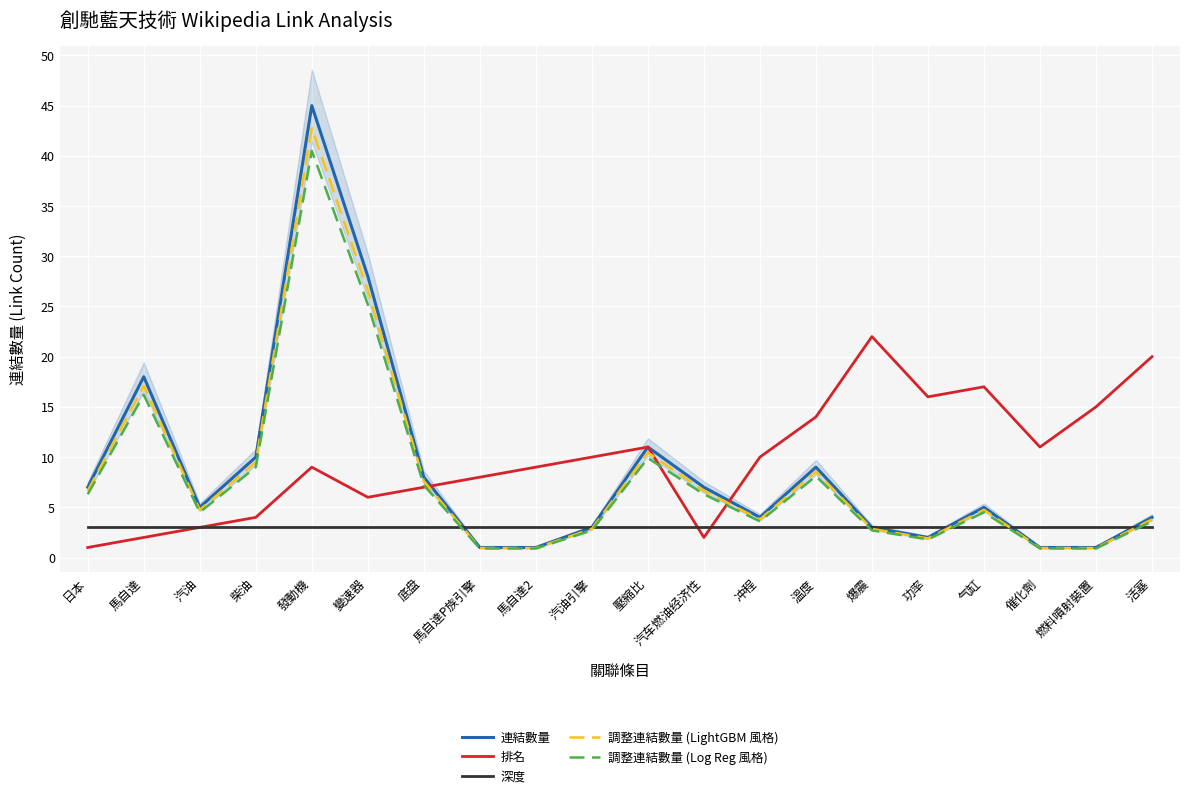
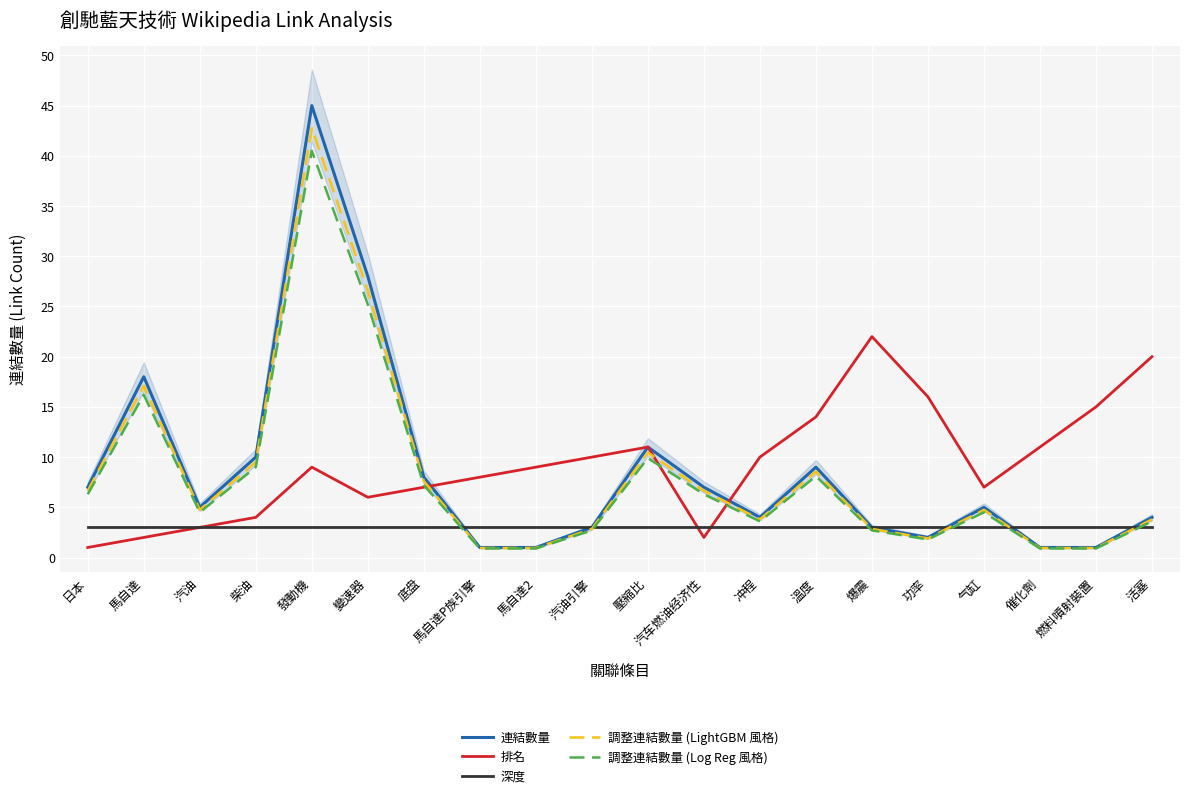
排名, 气缸: 17 -> 7
